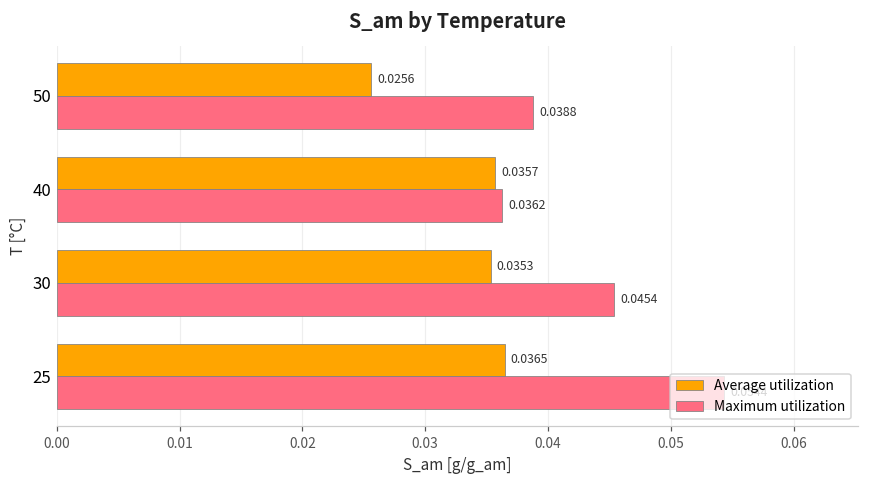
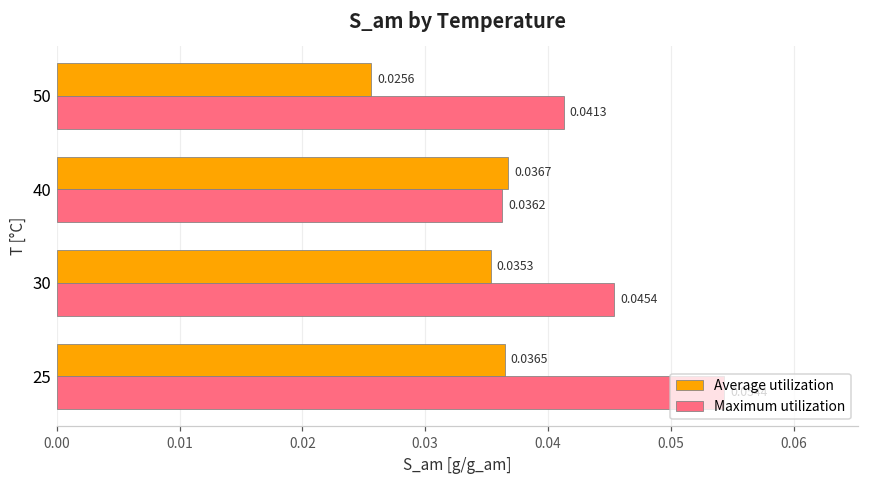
Maximum utilization, 50: 0.0388 -> 0.0413
Average utilization, 40: 0.0357 -> 0.0367
